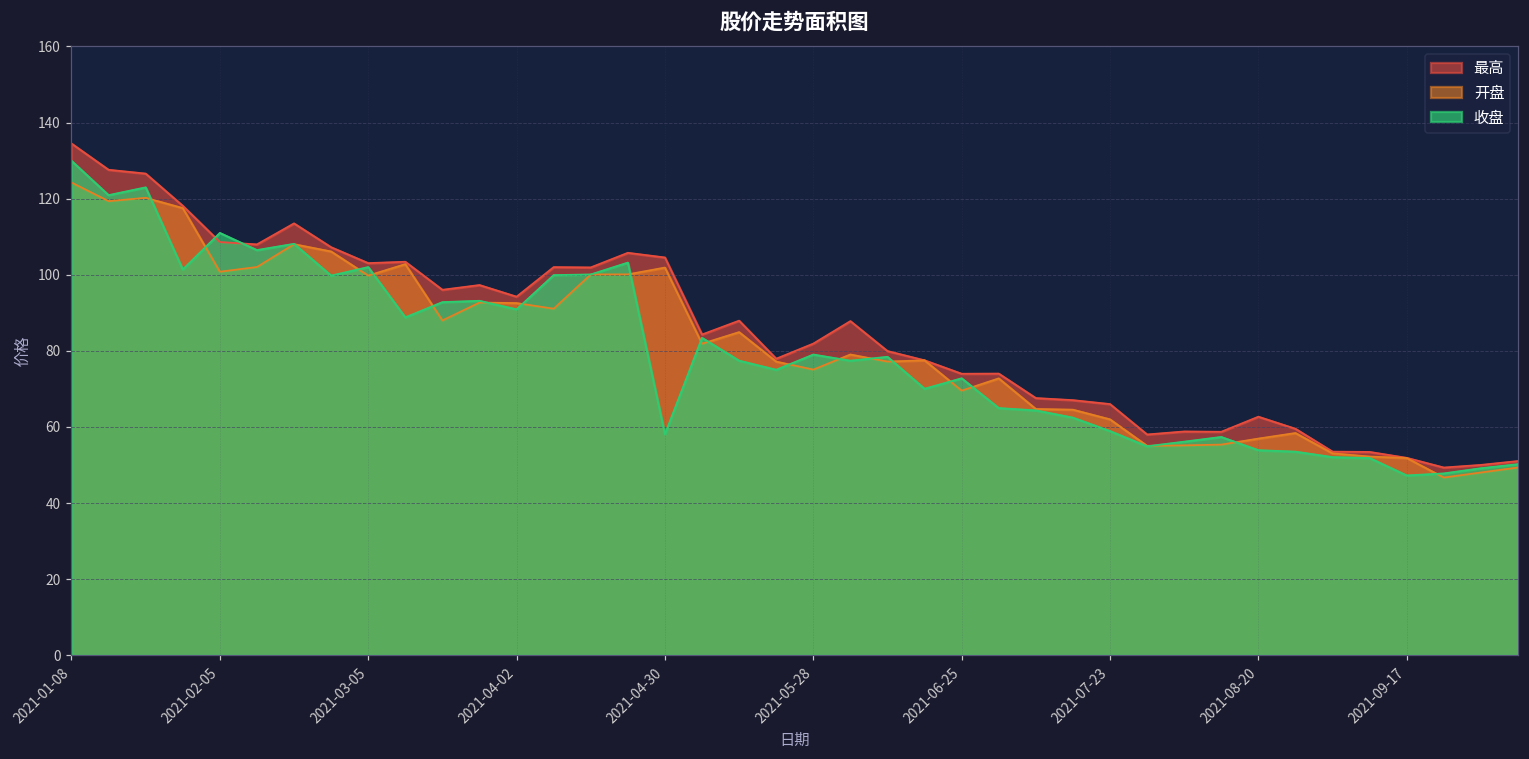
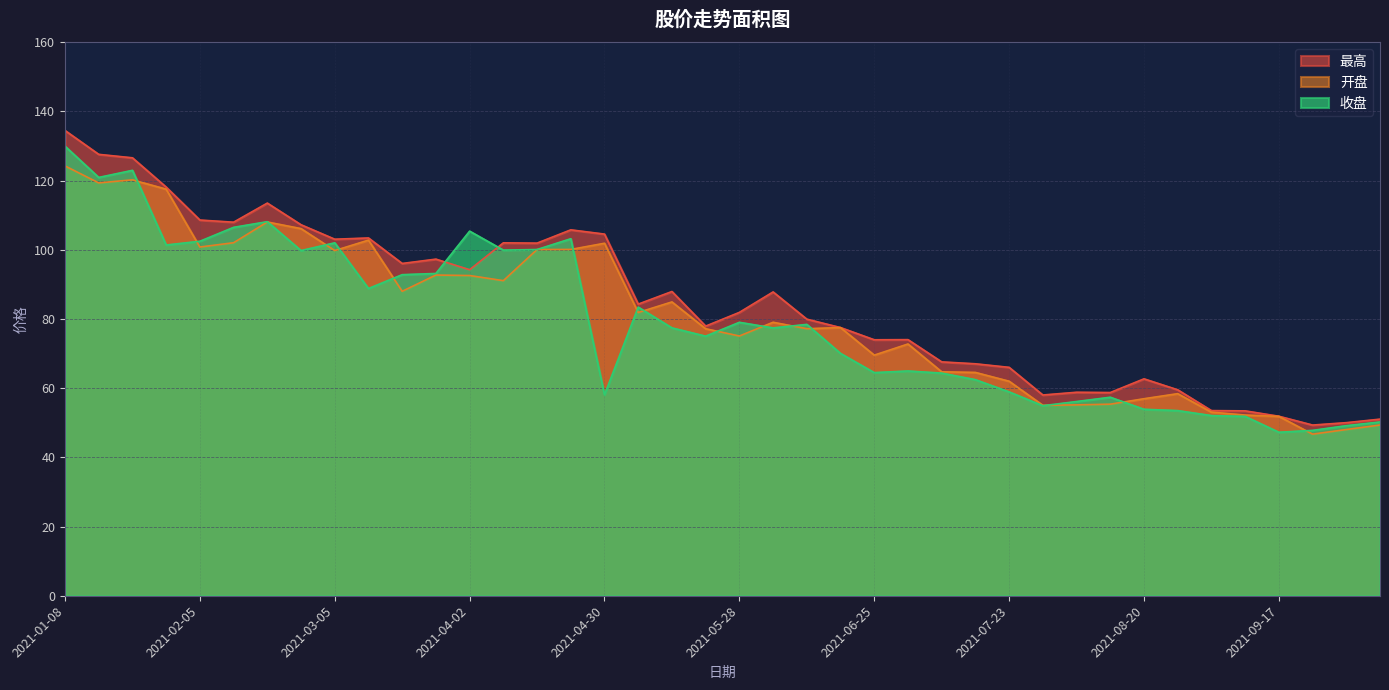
收盘, 2021-02-05: 111 -> 102
收盘, 2021-04-02: 91 -> 105
收盘, 2021-06-25: 73 -> 65
